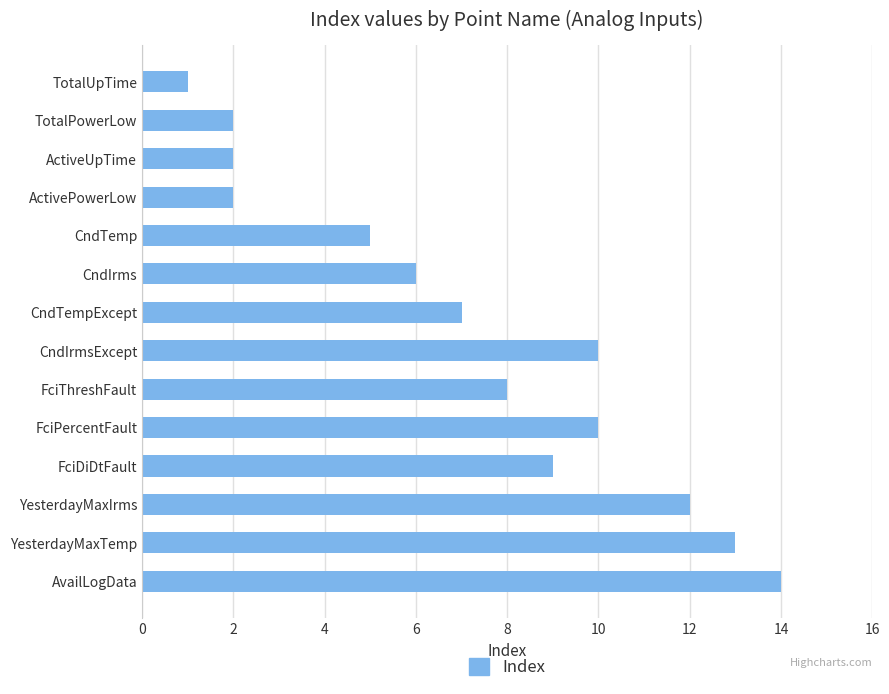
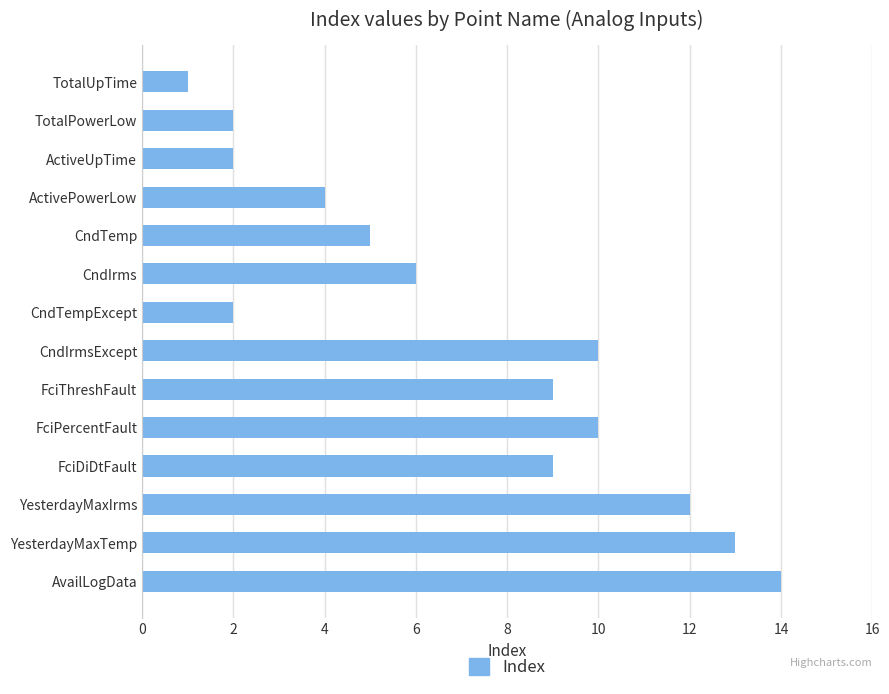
ActivePowerLow: 2 -> 4
CndTempExcept: 7 -> 2
FciThreshFault: 8 -> 9
